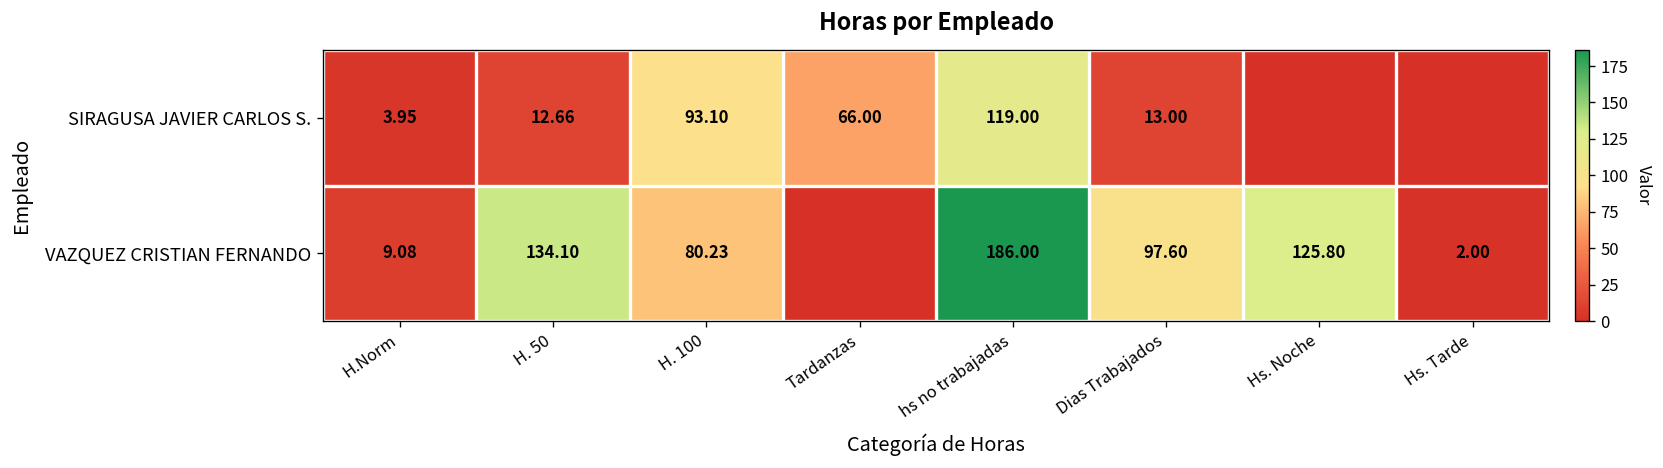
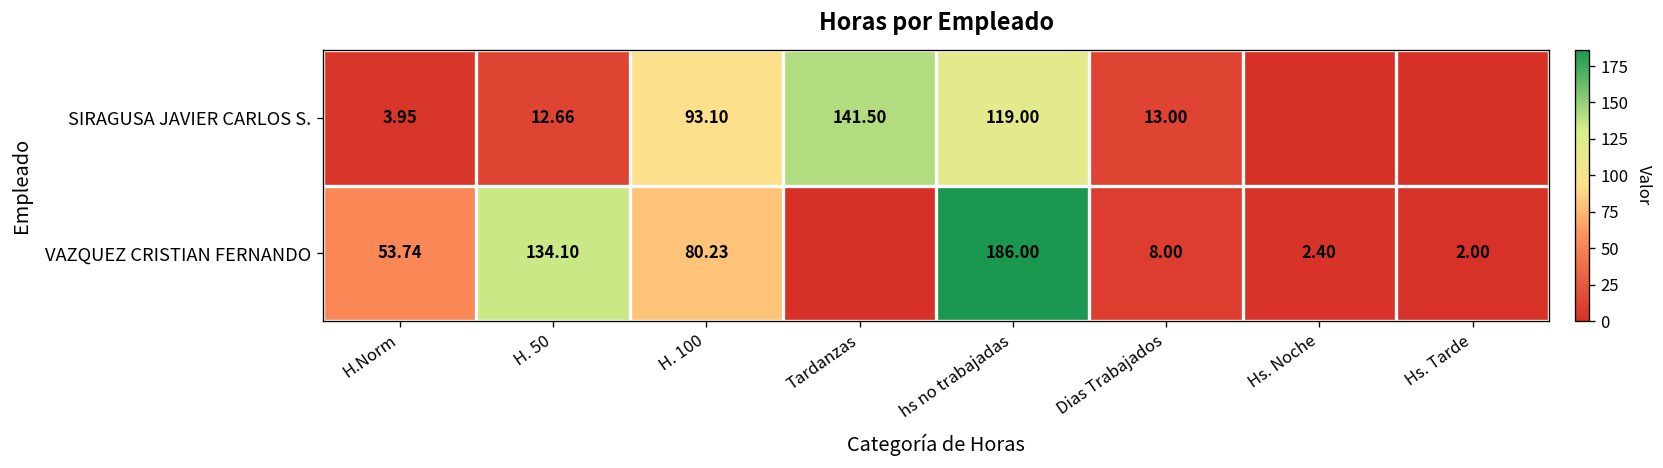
SIRAGUSA JAVIER CARLOS S., Tardanzas: 66.00 -> 141.50
VAZQUEZ CRISTIAN FERNANDO, H.Norm: 9.08 -> 53.74
VAZQUEZ CRISTIAN FERNANDO, Dias Trabajados: 97.60 -> 8.00
VAZQUEZ CRISTIAN FERNANDO, Hs. Noche: 125.80 -> 2.40
